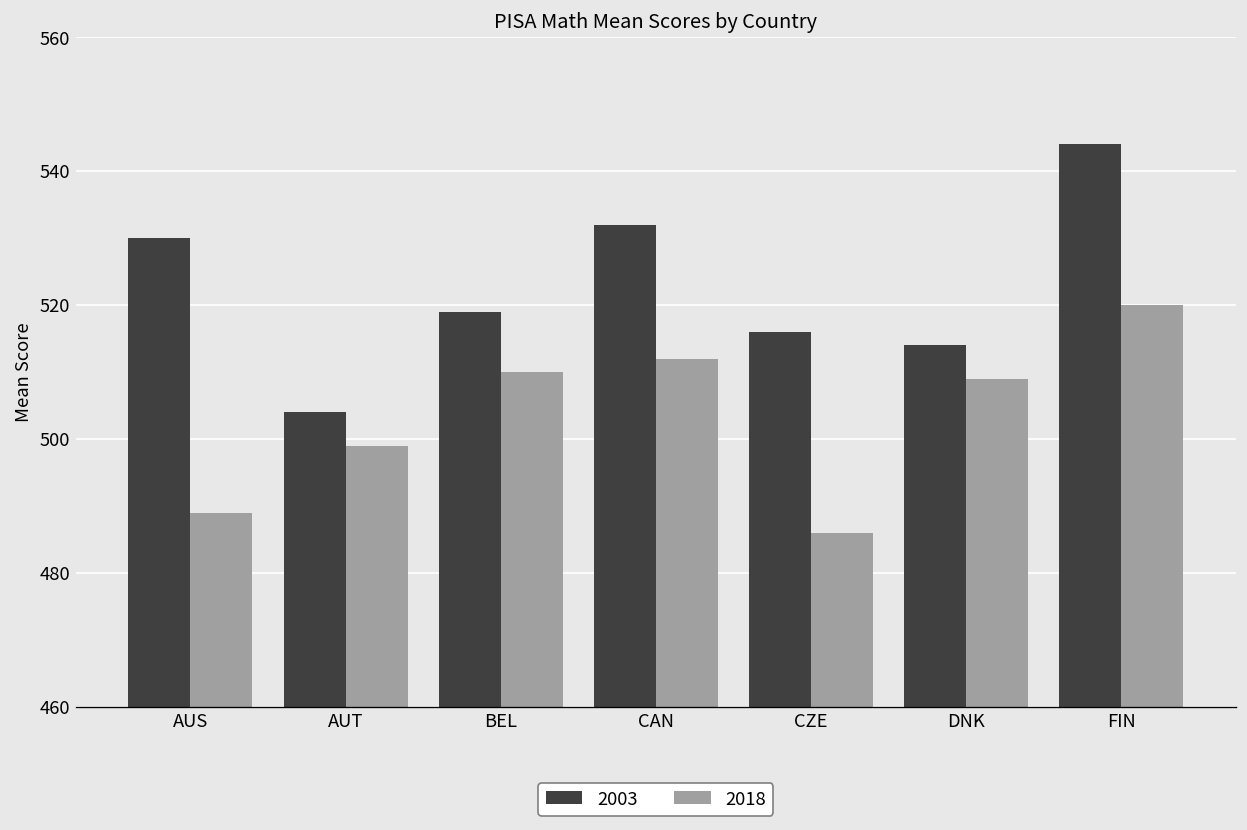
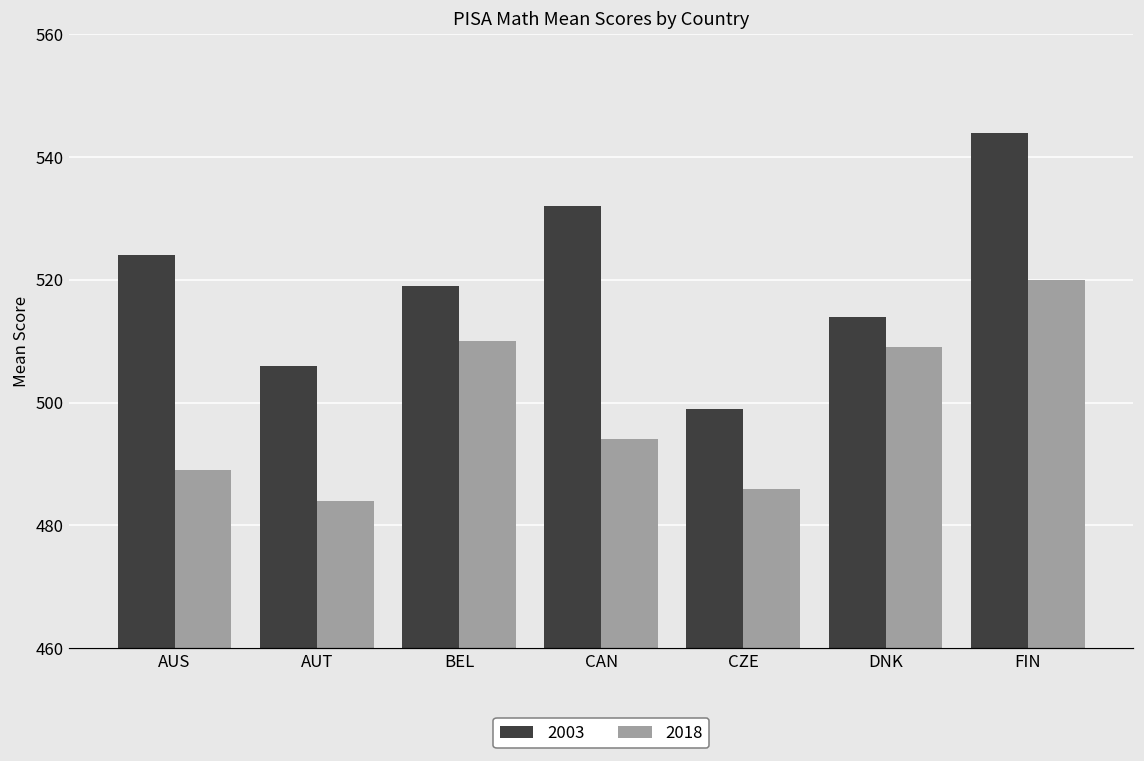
2003, AUS: 530 -> 524
2003, AUT: 504 -> 506
2018, AUT: 499 -> 484
2018, CAN: 512 -> 494
2003, CZE: 516 -> 499
